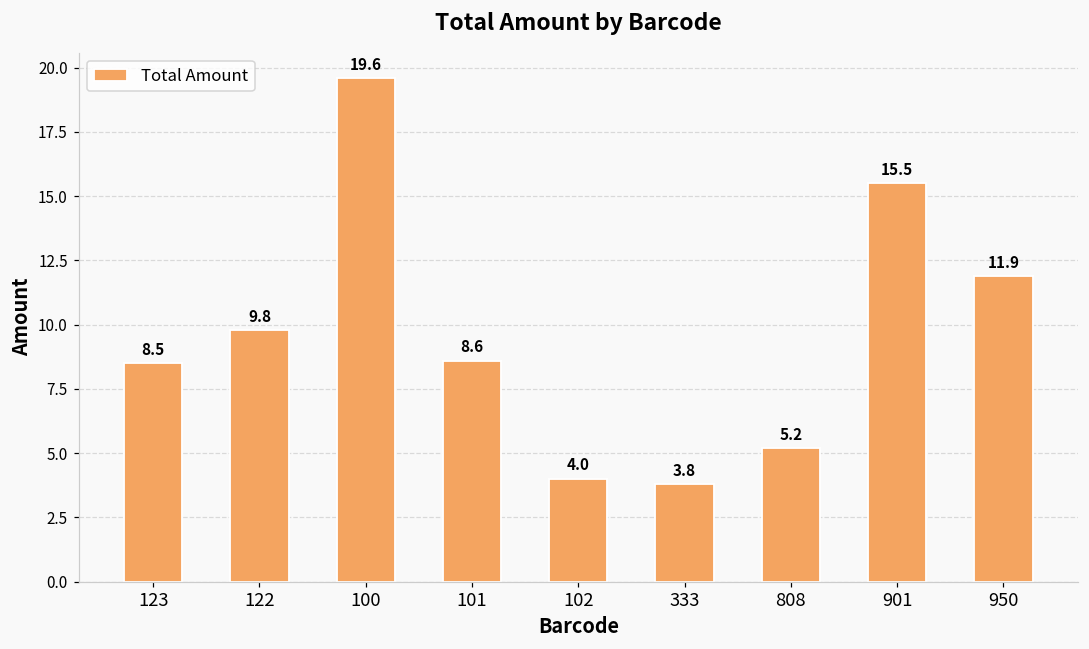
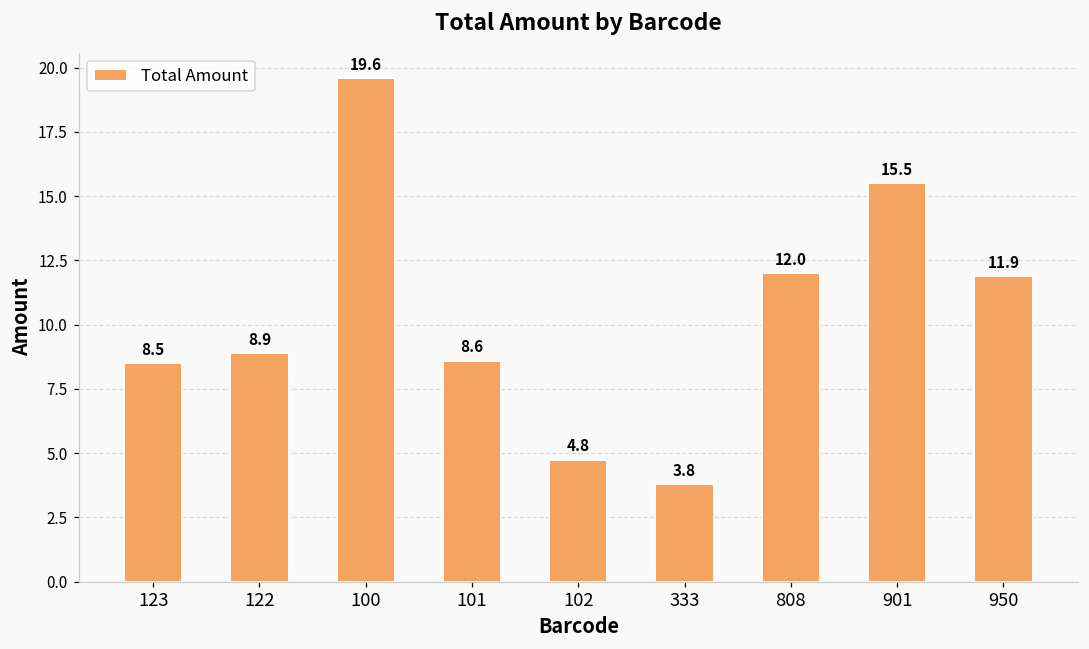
122: 9.8 -> 8.9
102: 4.0 -> 4.8
808: 5.2 -> 12.0
